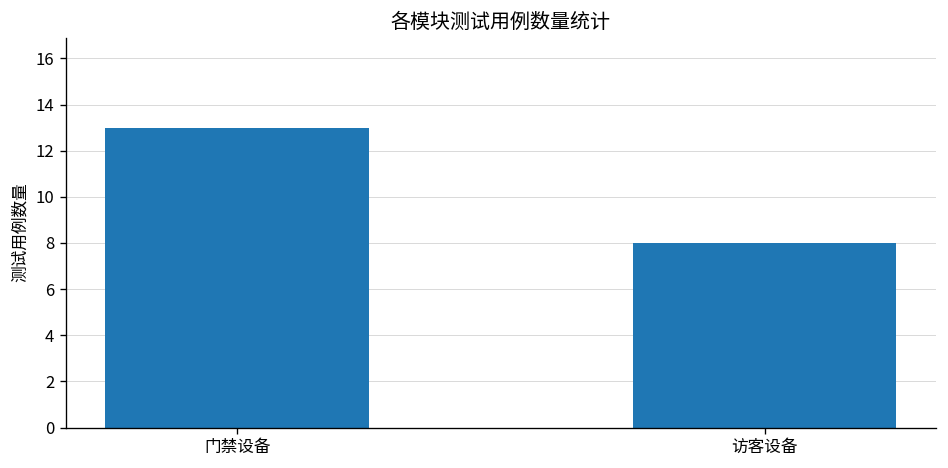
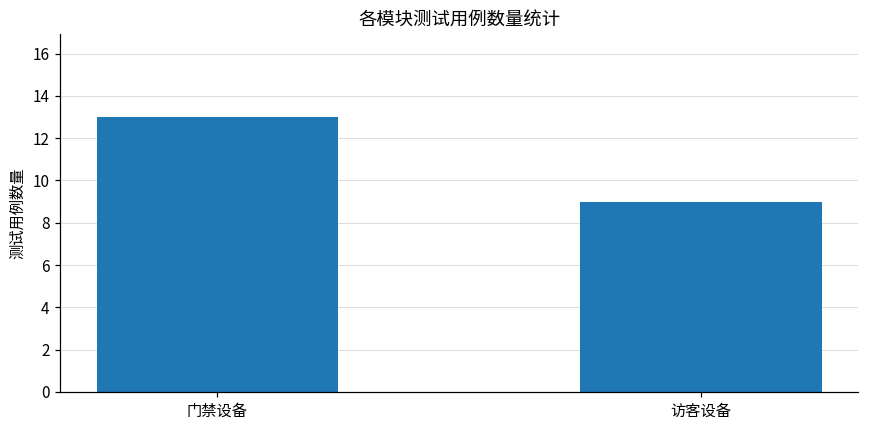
访客设备: 8 -> 9
